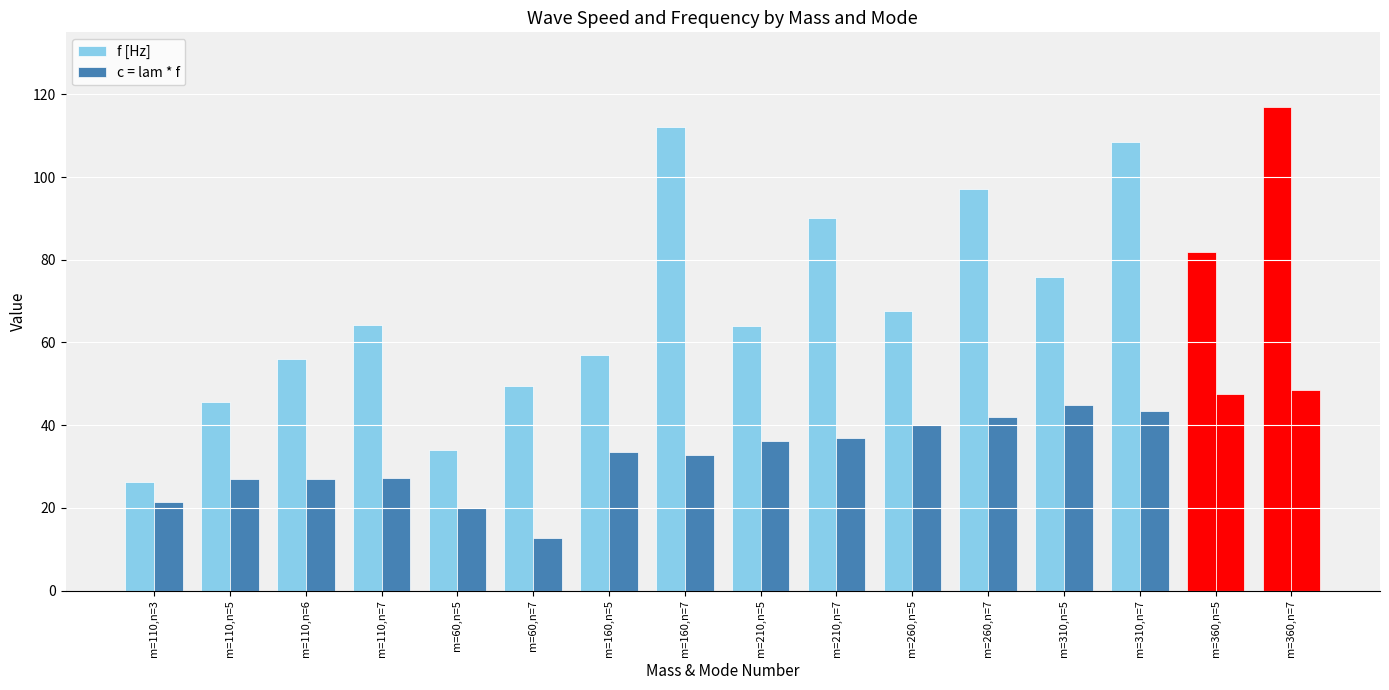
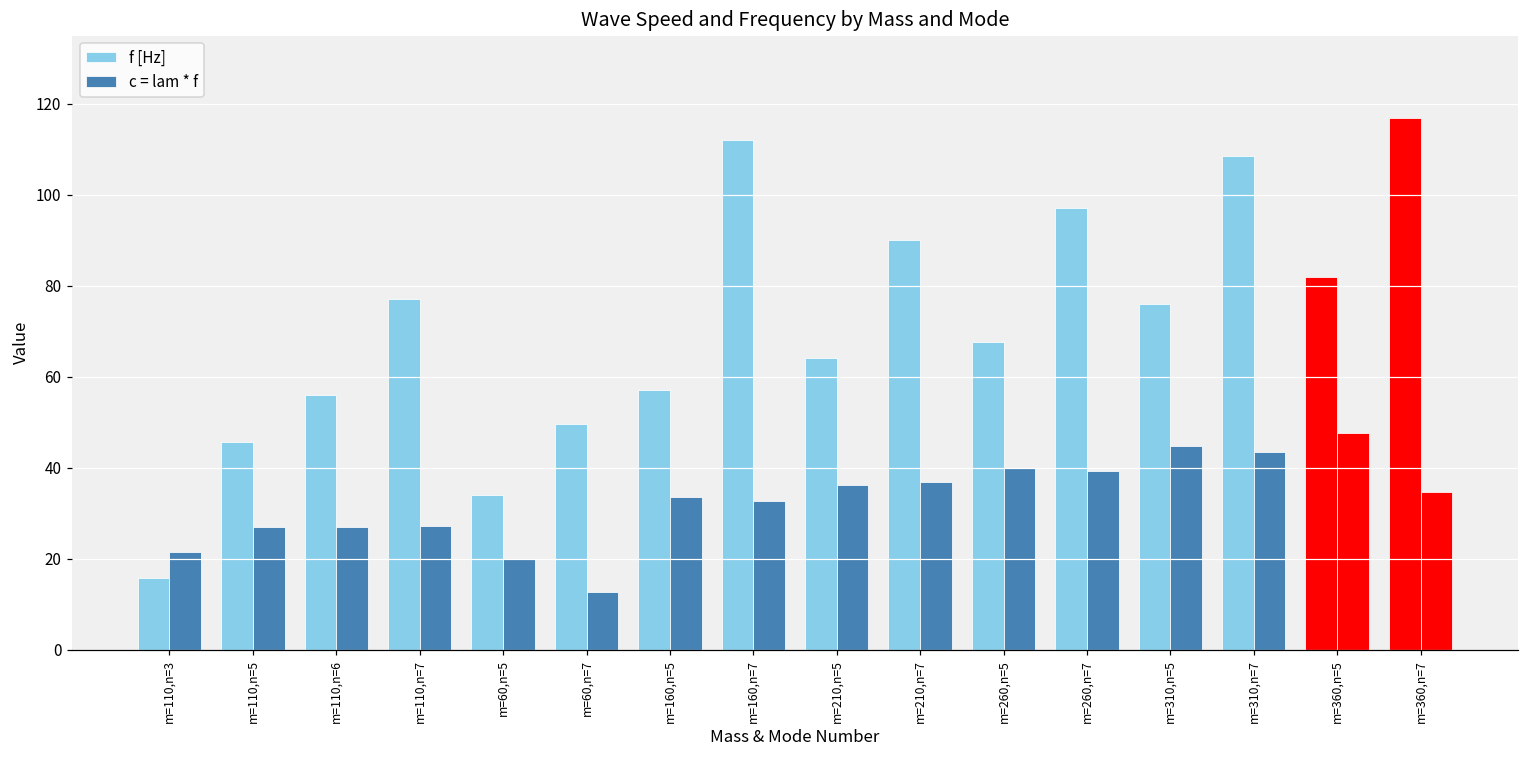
f [Hz], m=110,n=3: 26 -> 16
f [Hz], m=110,n=7: 64 -> 77
c = lam * f, m=260,n=7: 42 -> 39
c = lam * f, m=360,n=7: 49 -> 35
